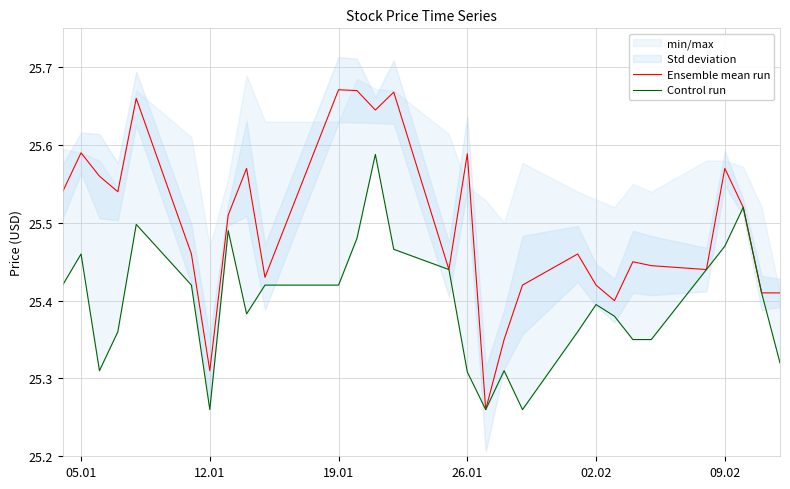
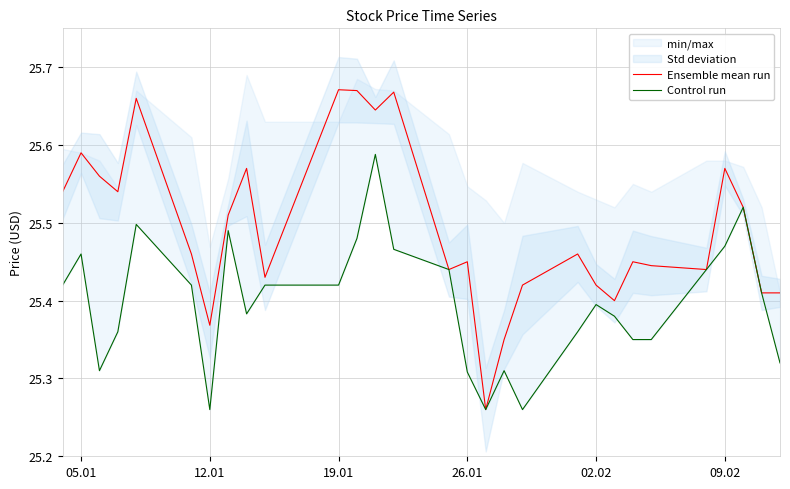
Ensemble mean run, 12.01: 25.31 -> 25.37
Ensemble mean run, 26.01: 25.59 -> 25.45
